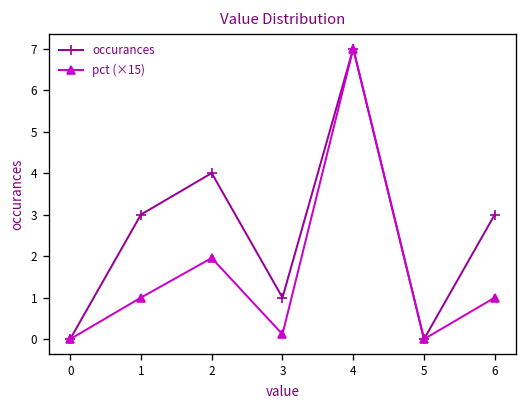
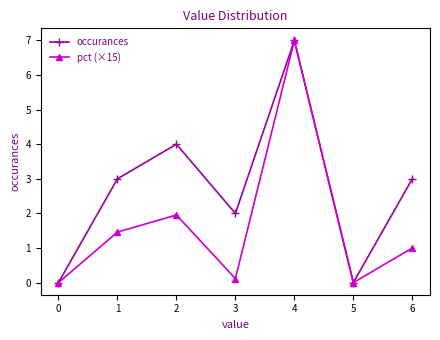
pct (×15), 1: 1.0 -> 1.5
occurances, 3: 1 -> 2
